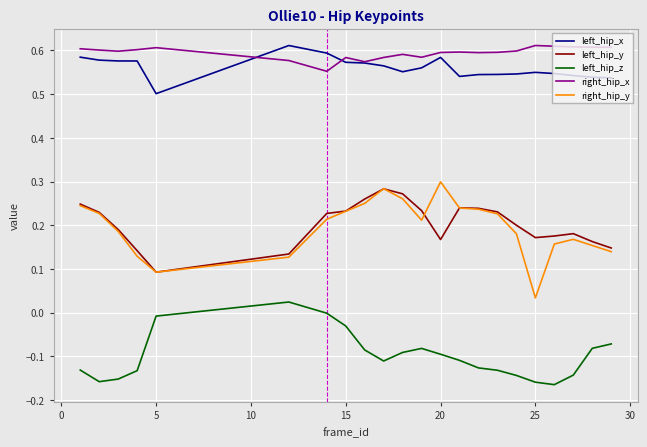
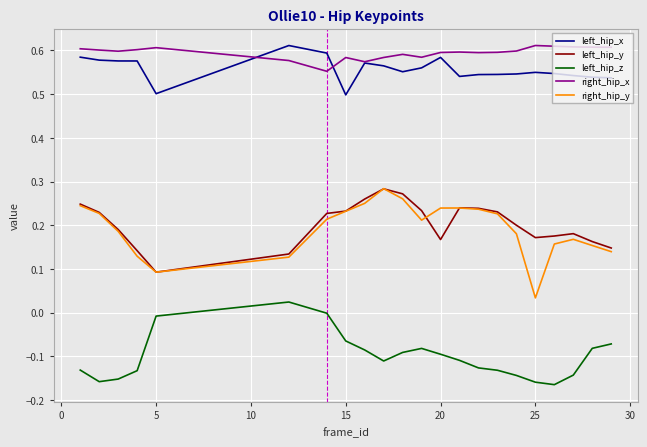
left_hip_x, 15: 0.57 -> 0.50
left_hip_z, 15: -0.03 -> -0.06
right_hip_y, 20: 0.30 -> 0.24
